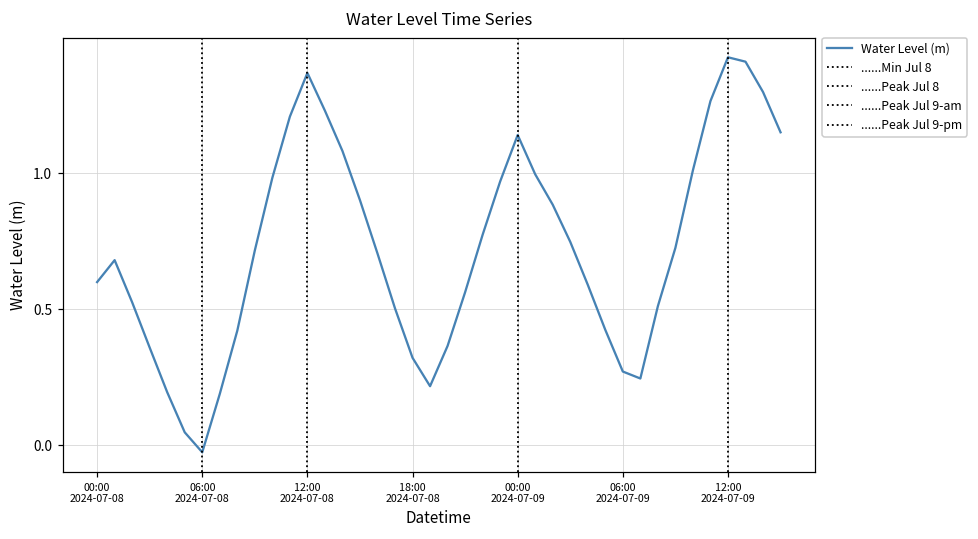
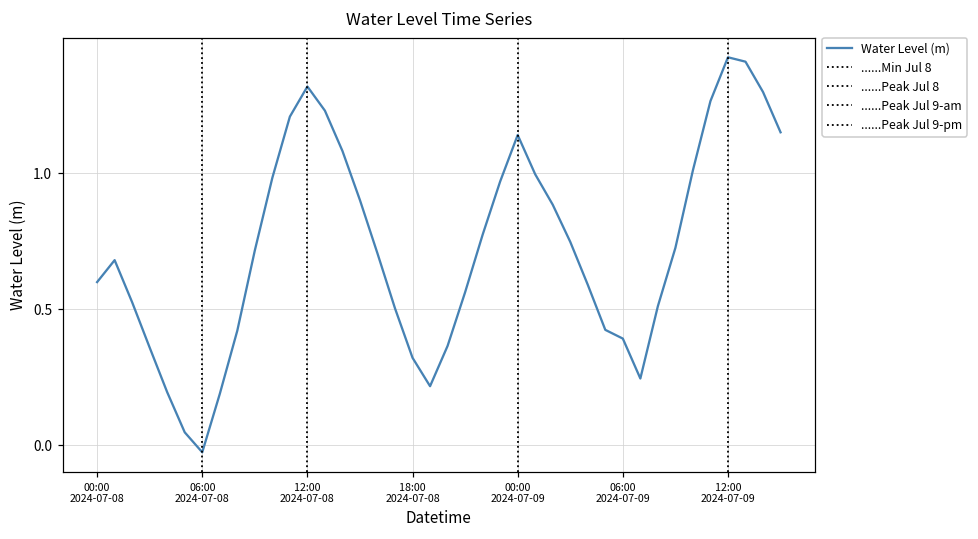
12:00 2024-07-08: 1.37 -> 1.32
06:00 2024-07-09: 0.27 -> 0.39
